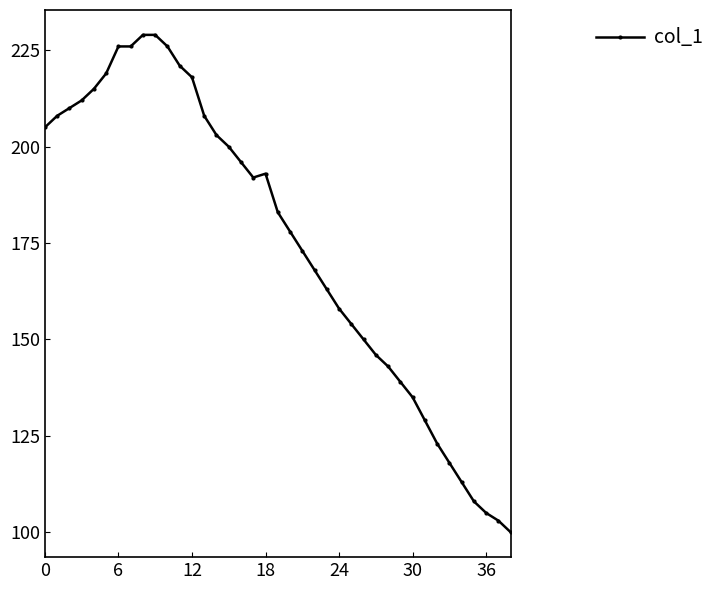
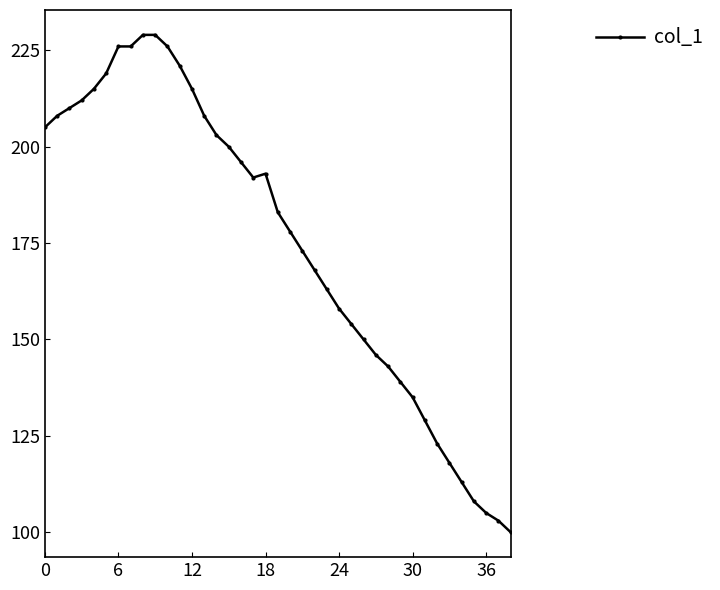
12: 218 -> 215
